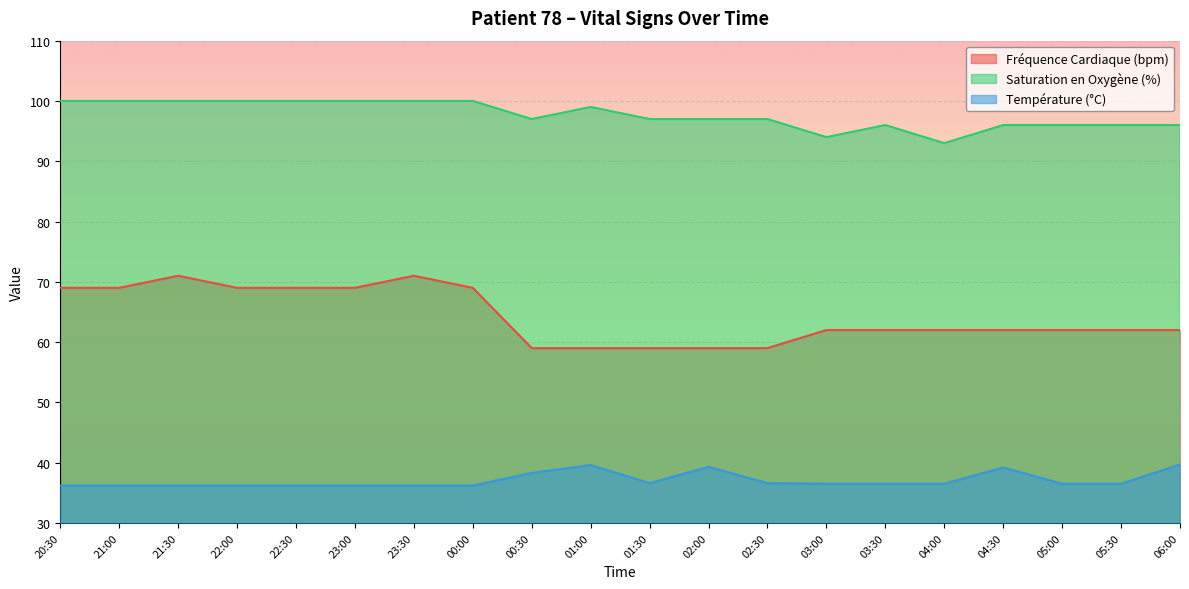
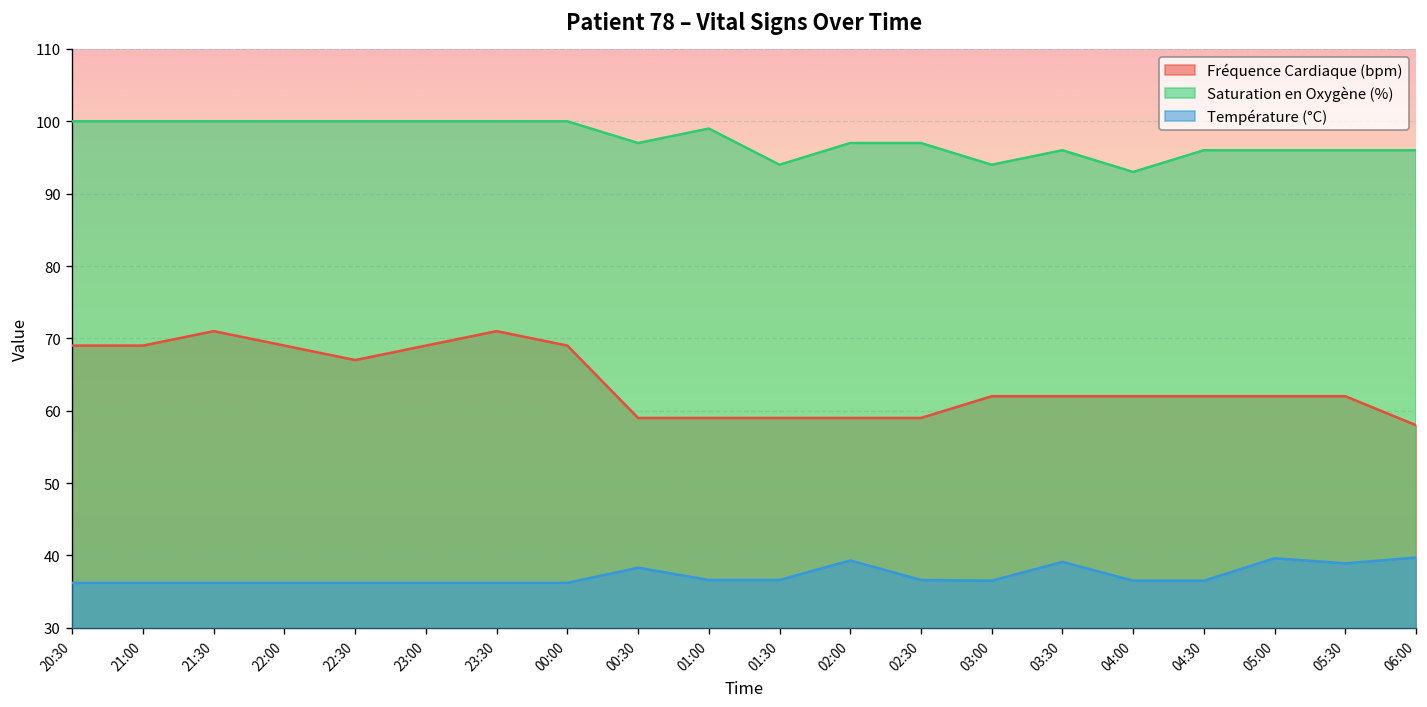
Fréquence Cardiaque (bpm), 22:30: 69 -> 67
Température (°C), 01:00: 40 -> 37
Saturation en Oxygène (%), 01:30: 97 -> 94
Température (°C), 03:30: 37 -> 39
Température (°C), 04:30: 39 -> 37
Température (°C), 05:00: 37 -> 40
Température (°C), 05:30: 37 -> 39
Fréquence Cardiaque (bpm), 06:00: 62 -> 58
